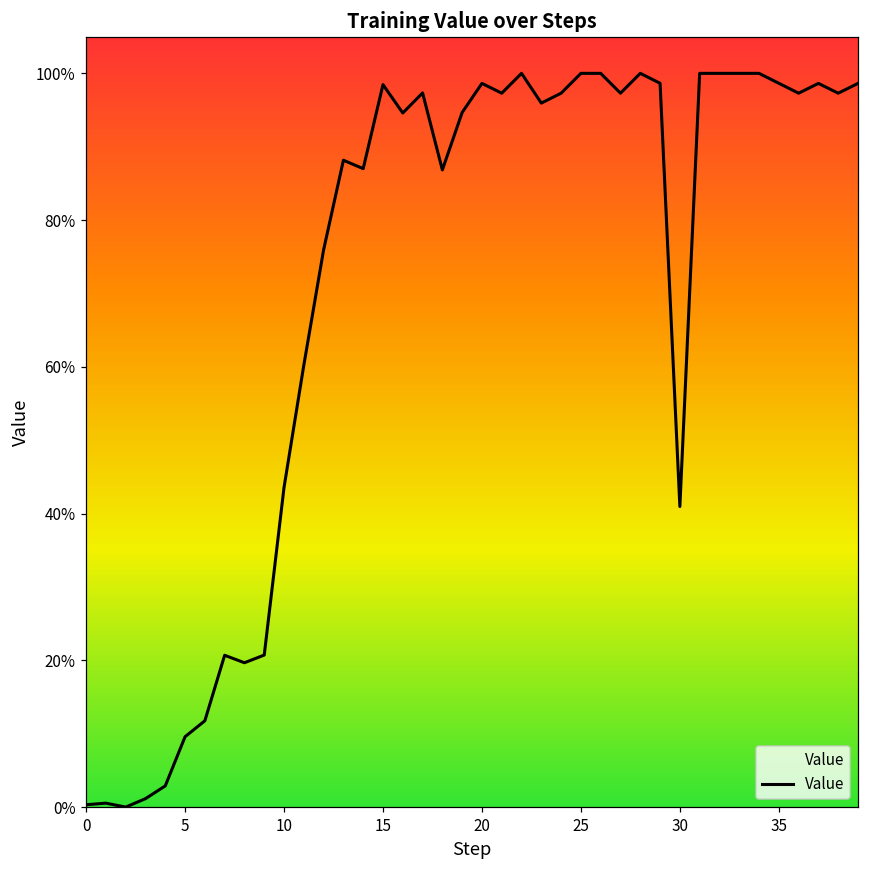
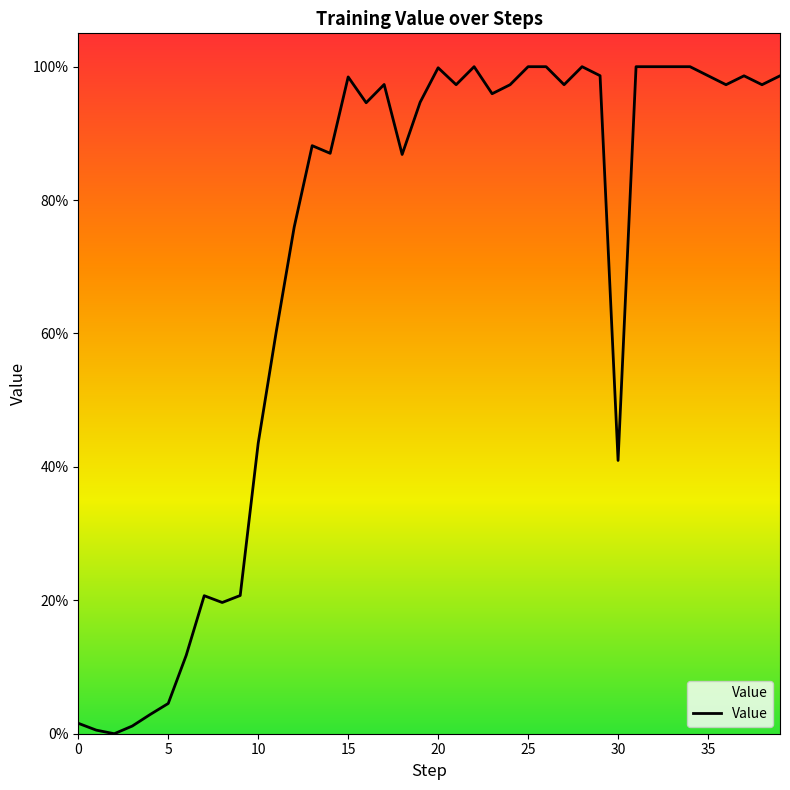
0: 0% -> 2%
5: 10% -> 5%
20: 99% -> 100%
